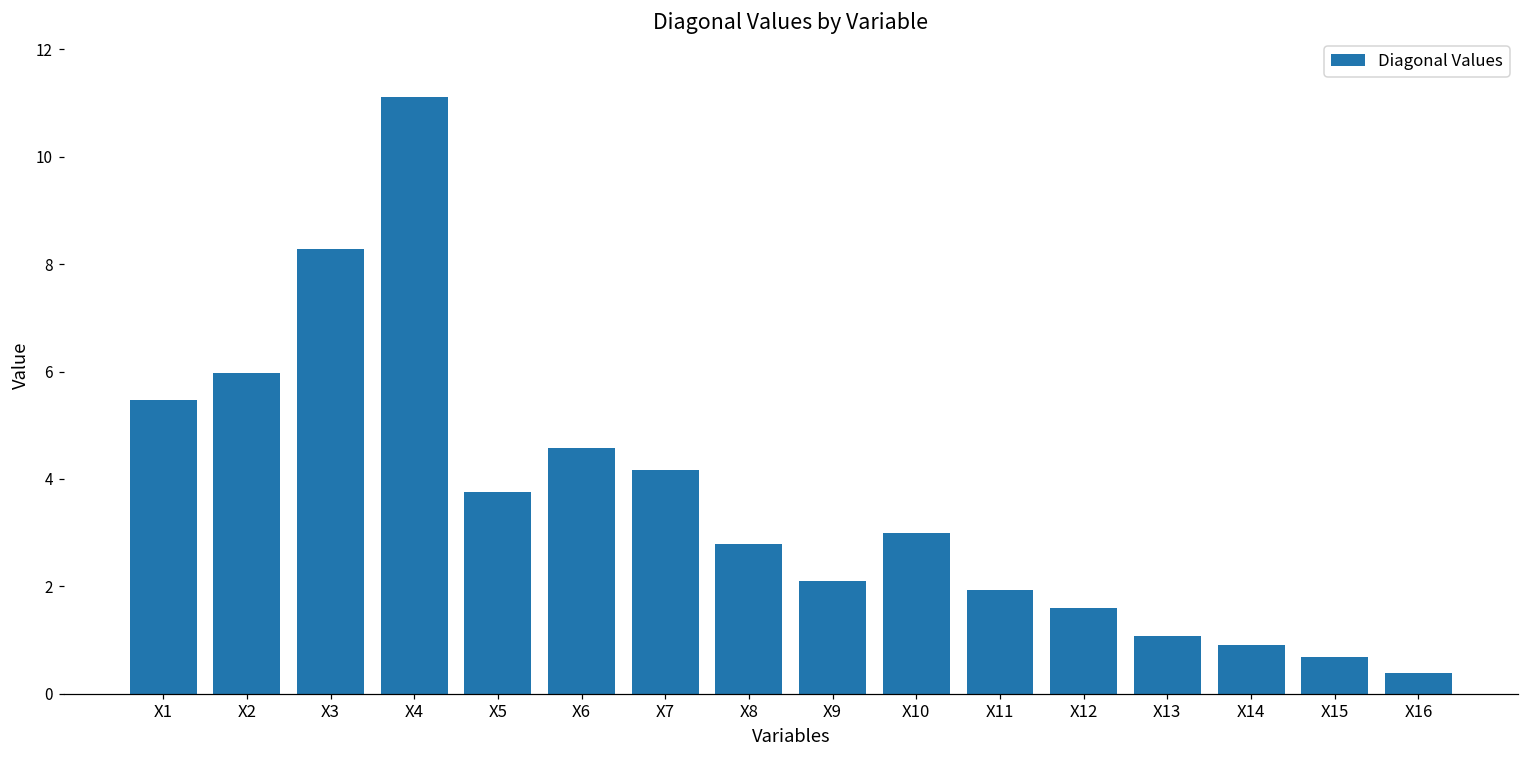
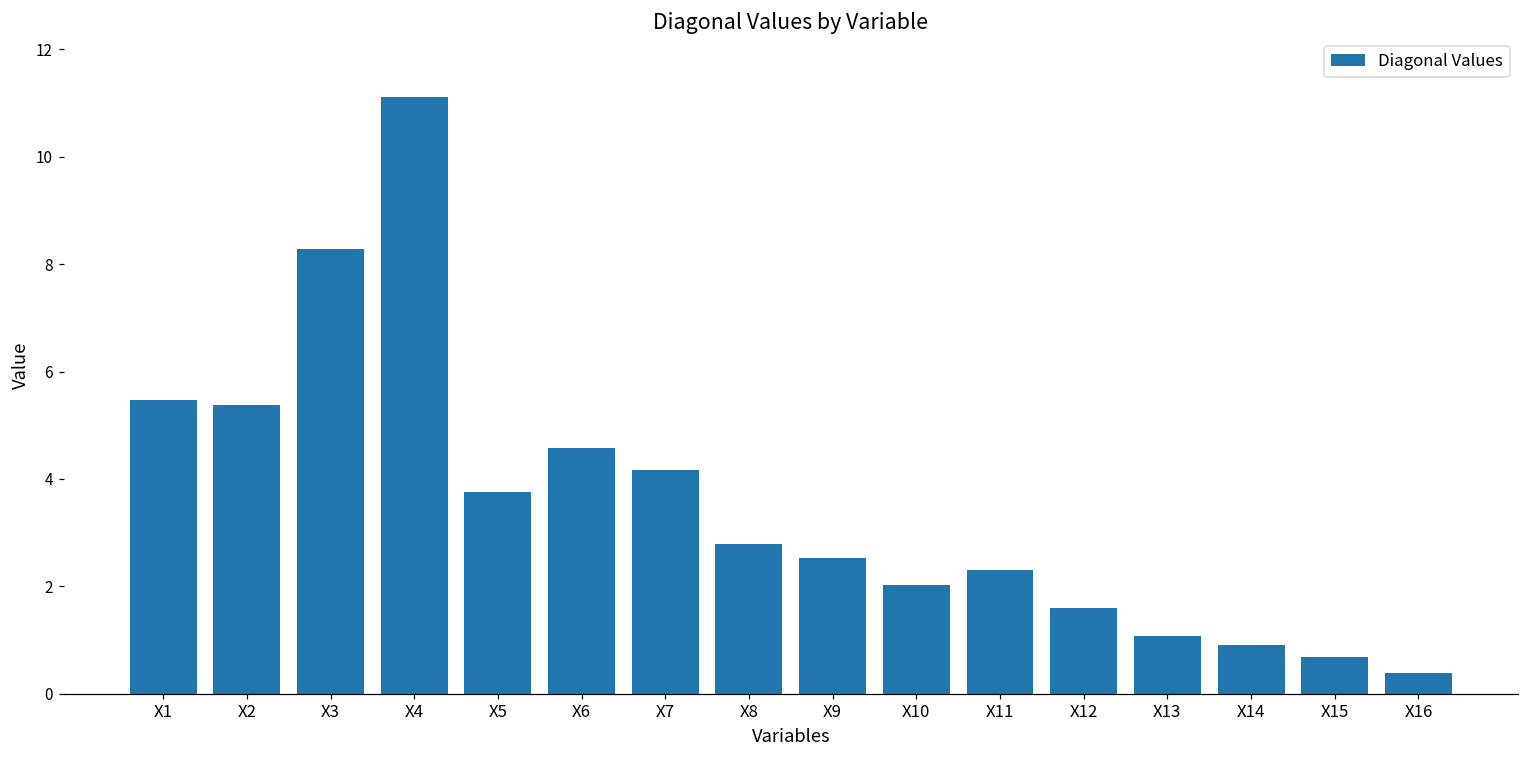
X2: 6.0 -> 5.4
X9: 2.1 -> 2.5
X10: 3.0 -> 2.0
X11: 1.9 -> 2.3
